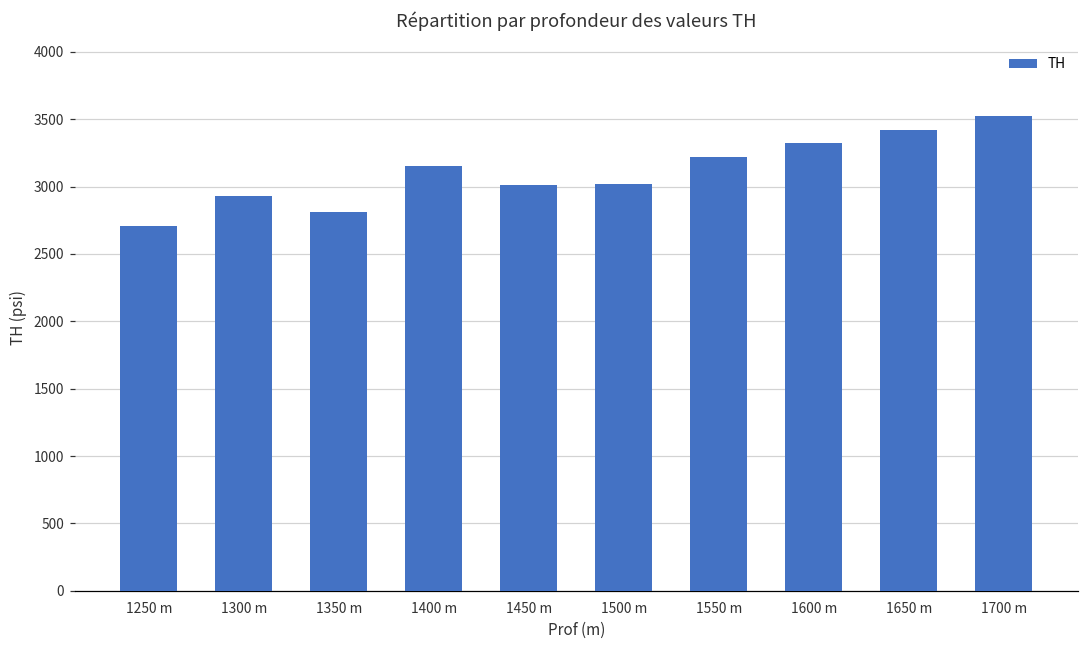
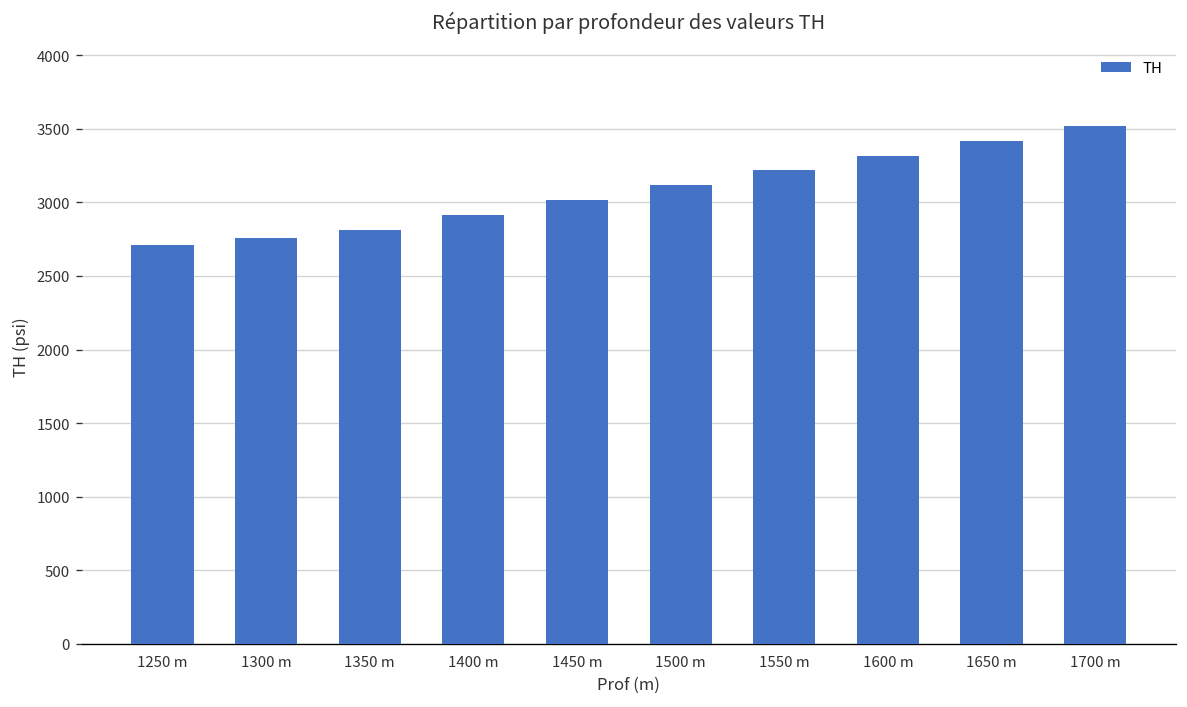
1300 m: 2930 -> 2760
1400 m: 3150 -> 2910
1500 m: 3020 -> 3120
